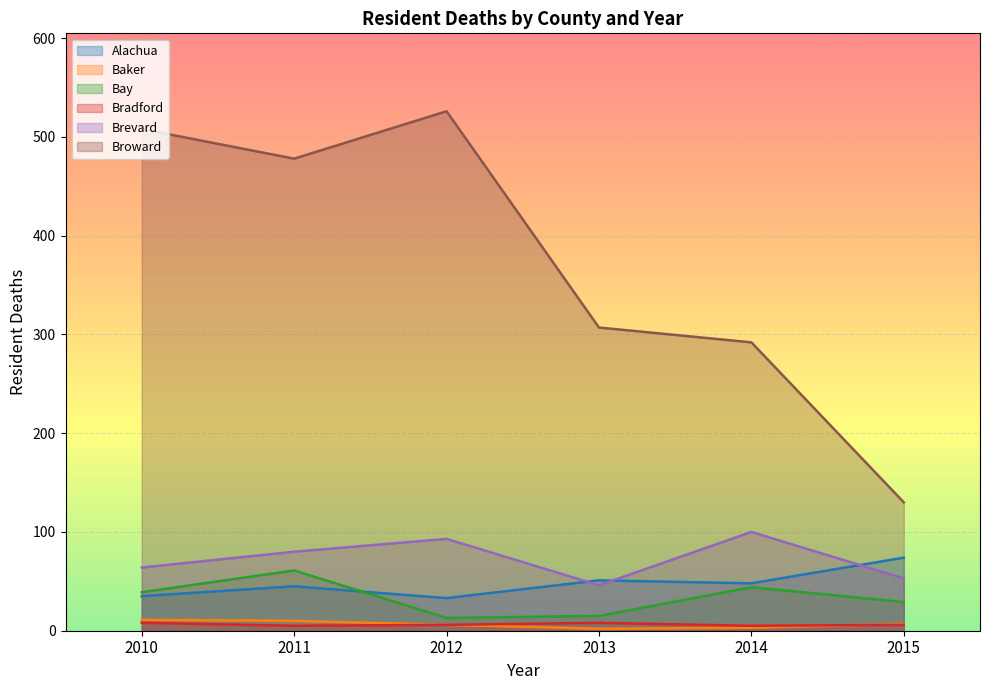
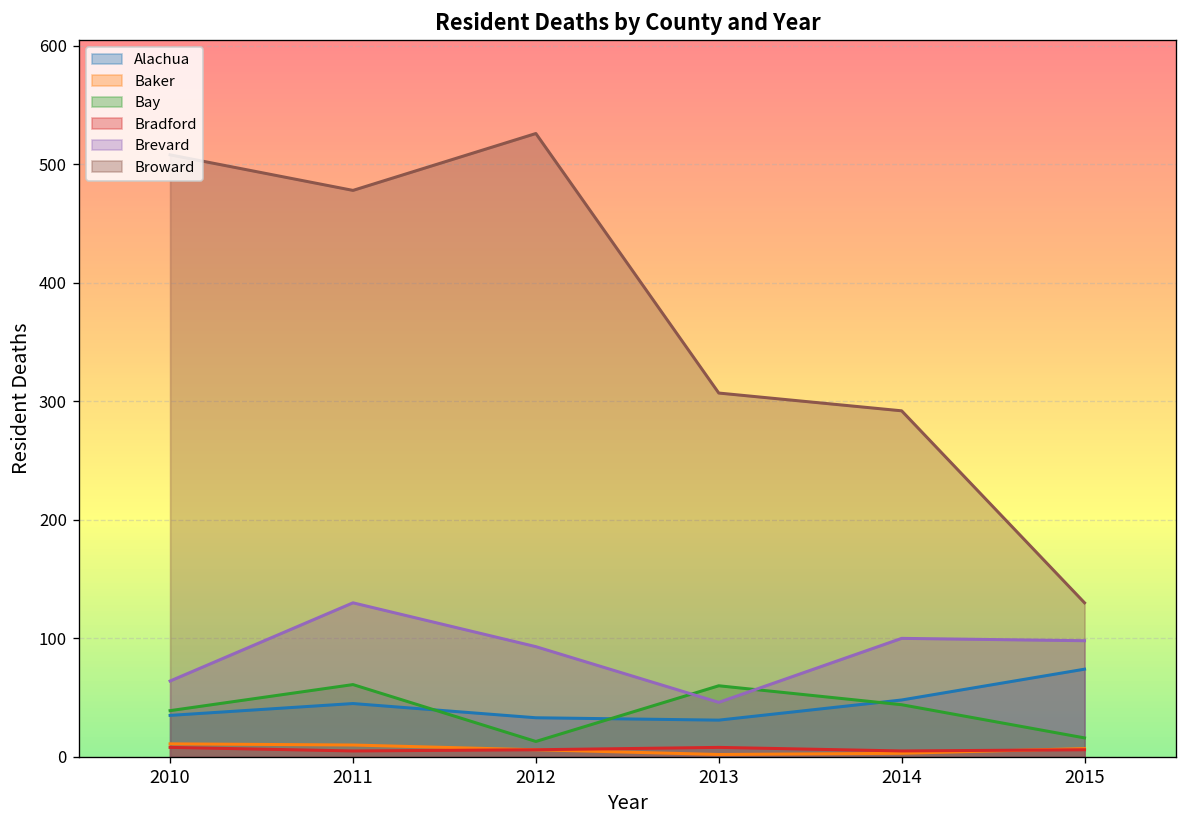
Brevard, 2011: 80 -> 130
Alachua, 2013: 50 -> 30
Bay, 2013: 20 -> 60
Bay, 2015: 30 -> 20
Brevard, 2015: 50 -> 100
